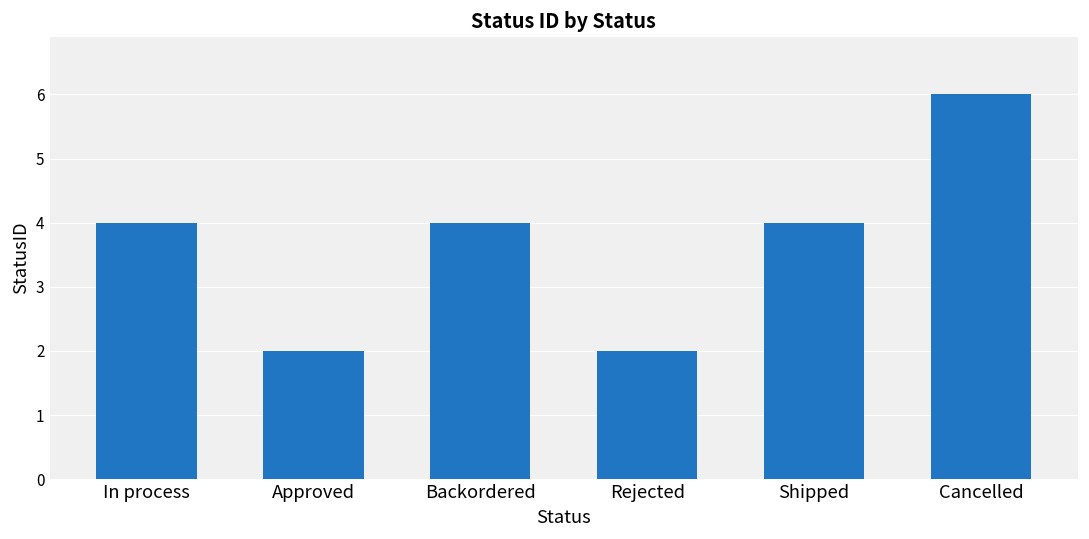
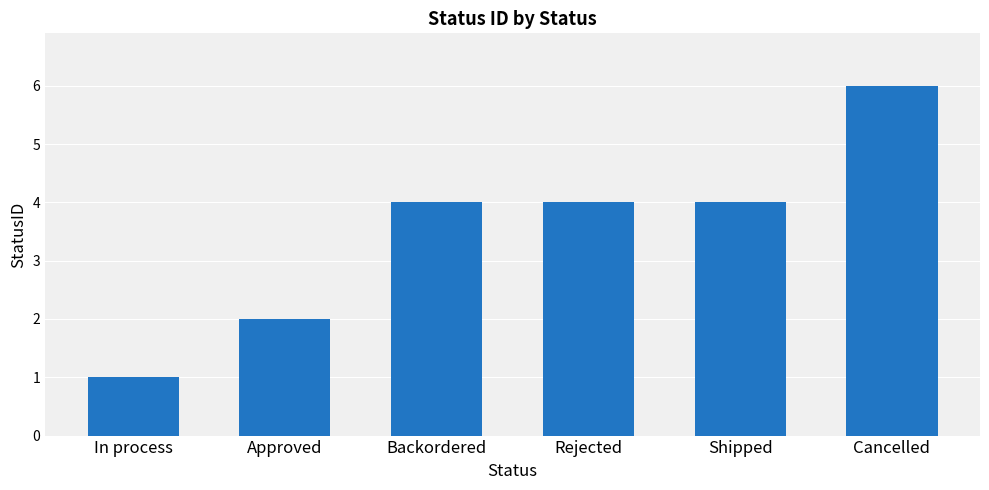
In process: 4 -> 1
Rejected: 2 -> 4
